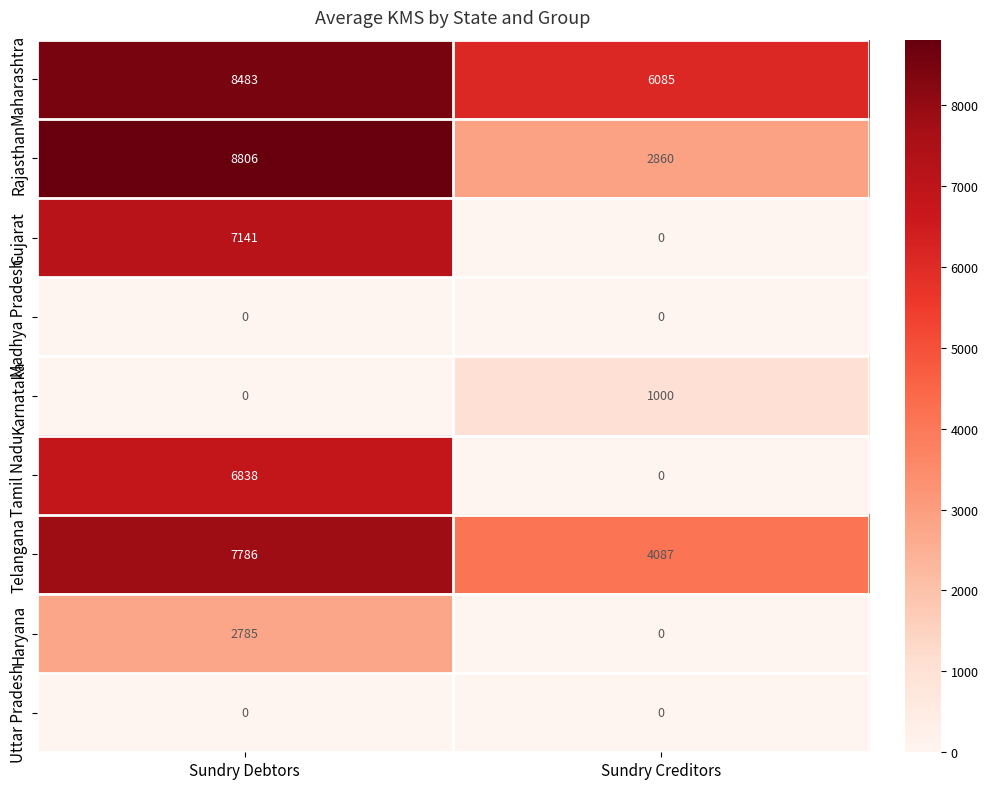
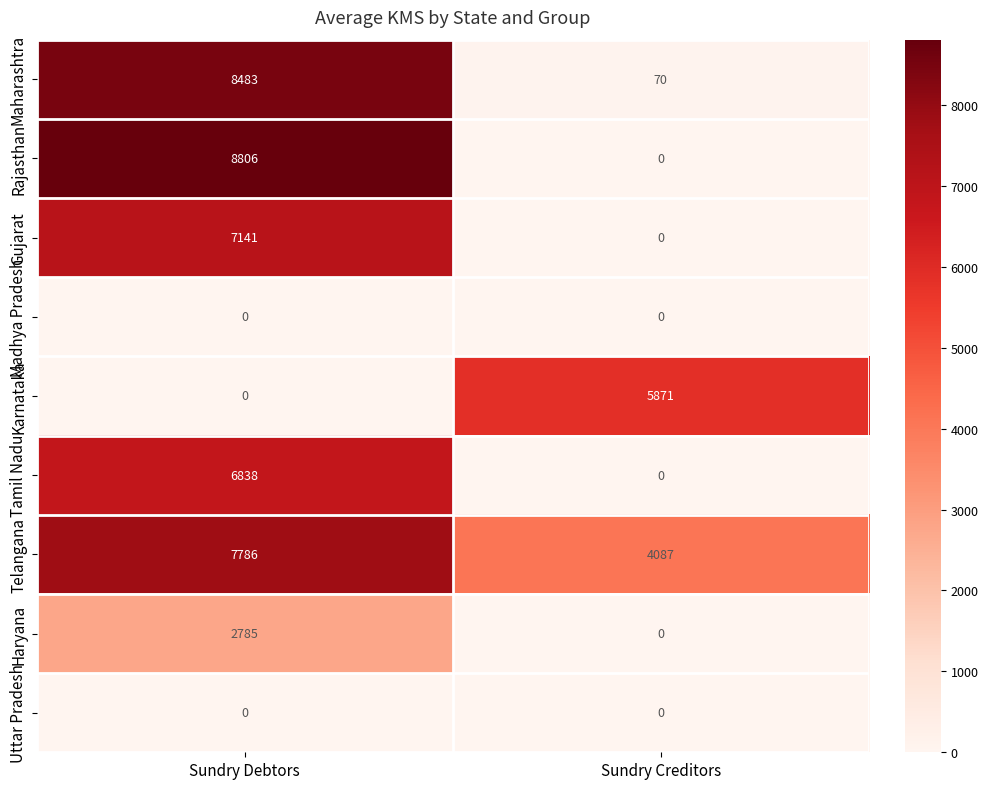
Maharashtra, Sundry Creditors: 6085 -> 70
Rajasthan, Sundry Creditors: 2860 -> 0
Karnataka, Sundry Creditors: 1000 -> 5871
